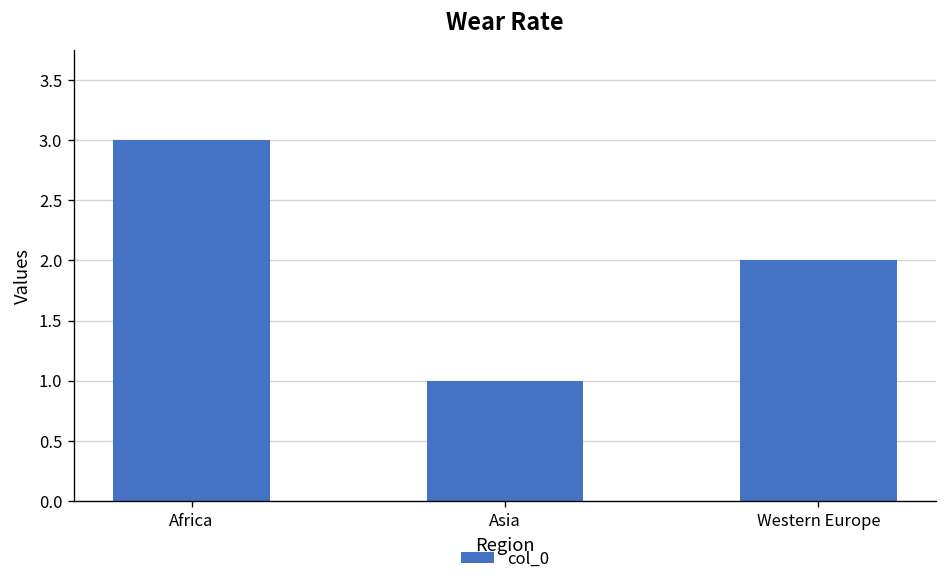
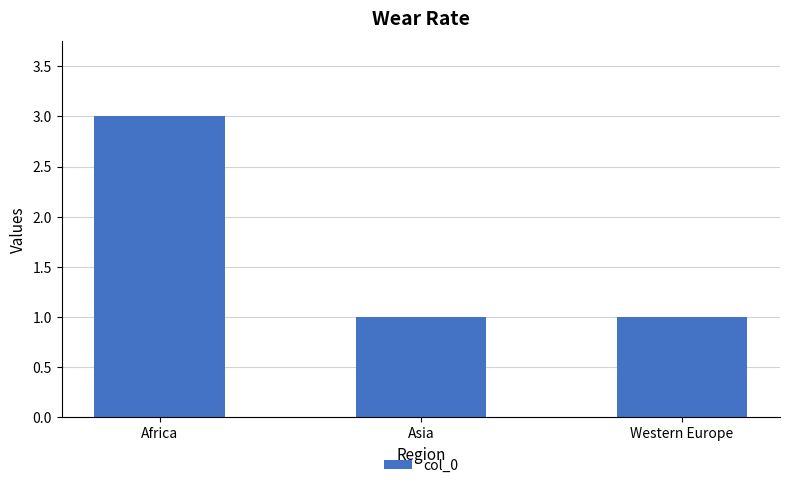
Western Europe: 2 -> 1
